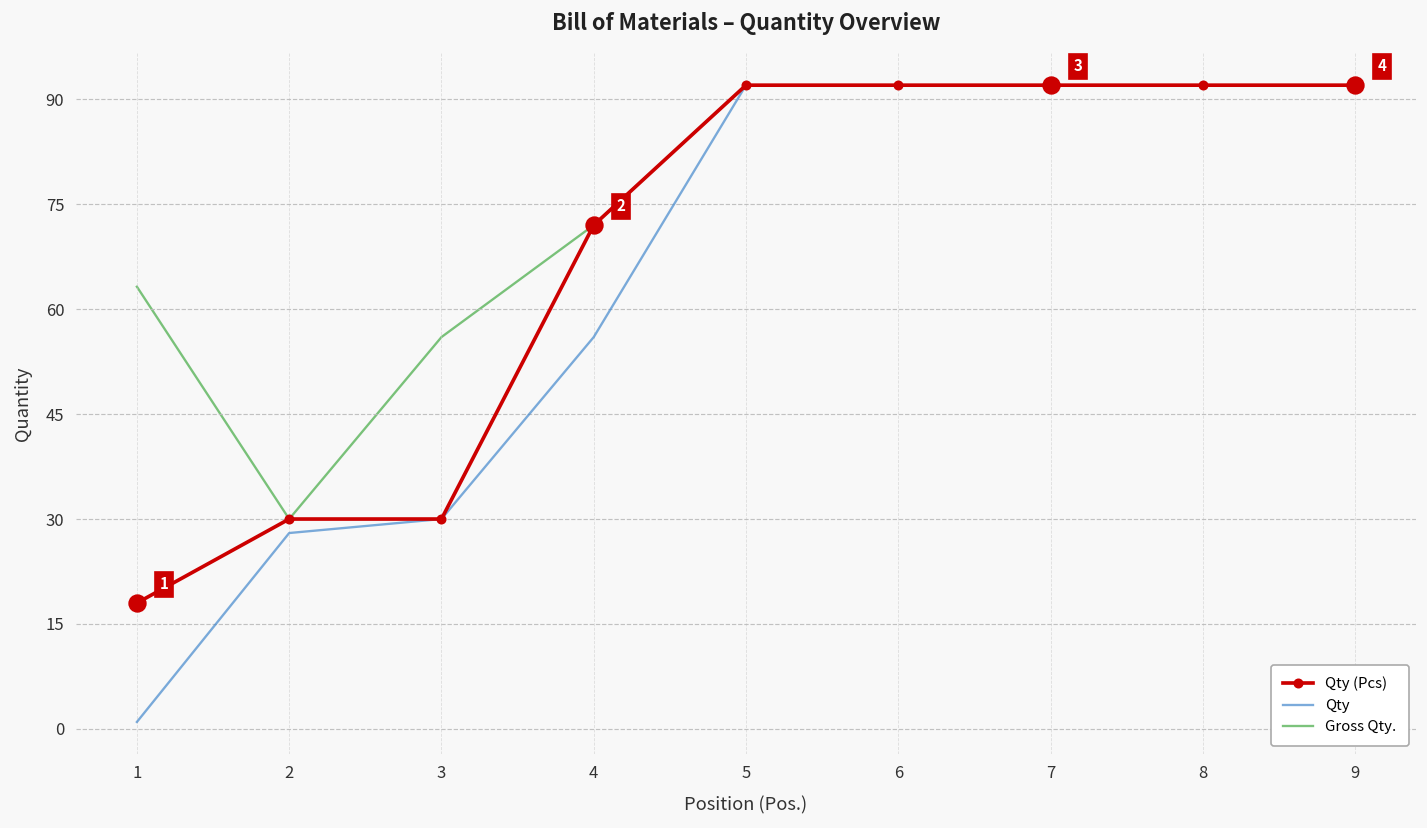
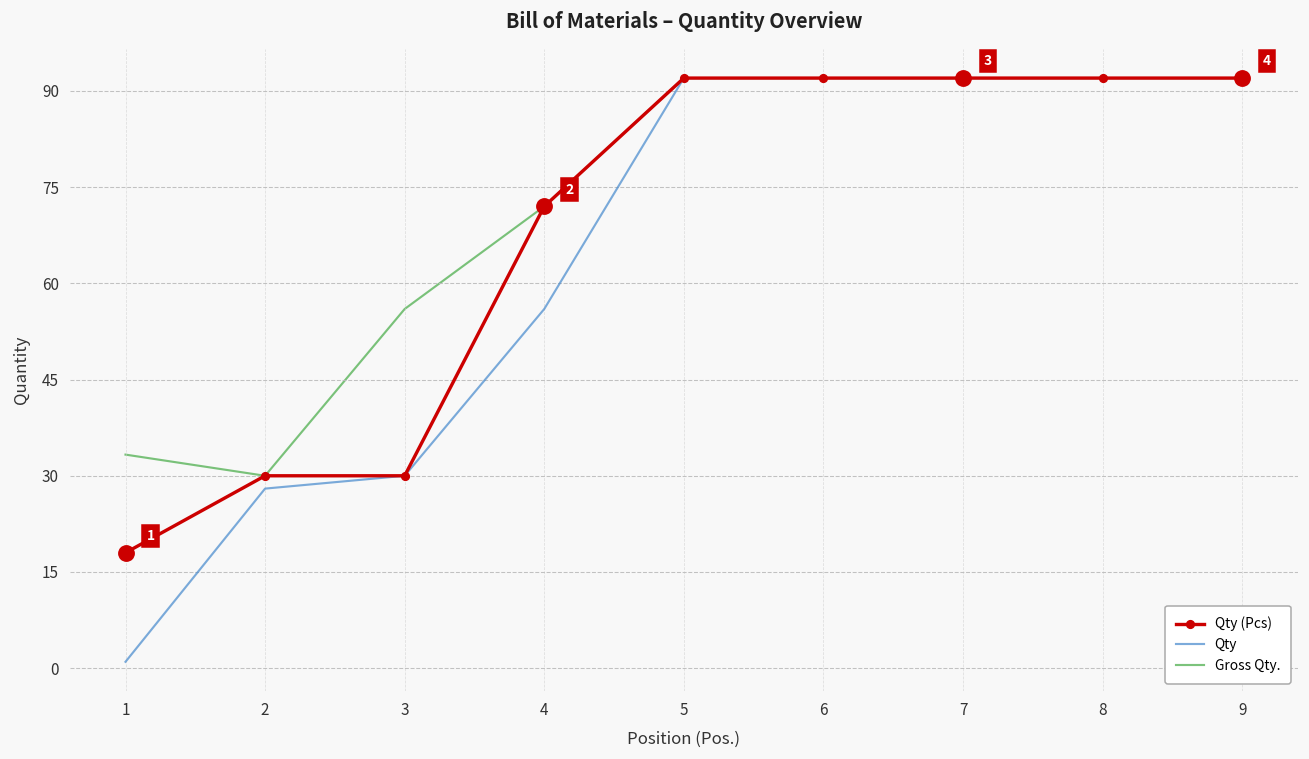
Gross Qty., 1: 63 -> 33
